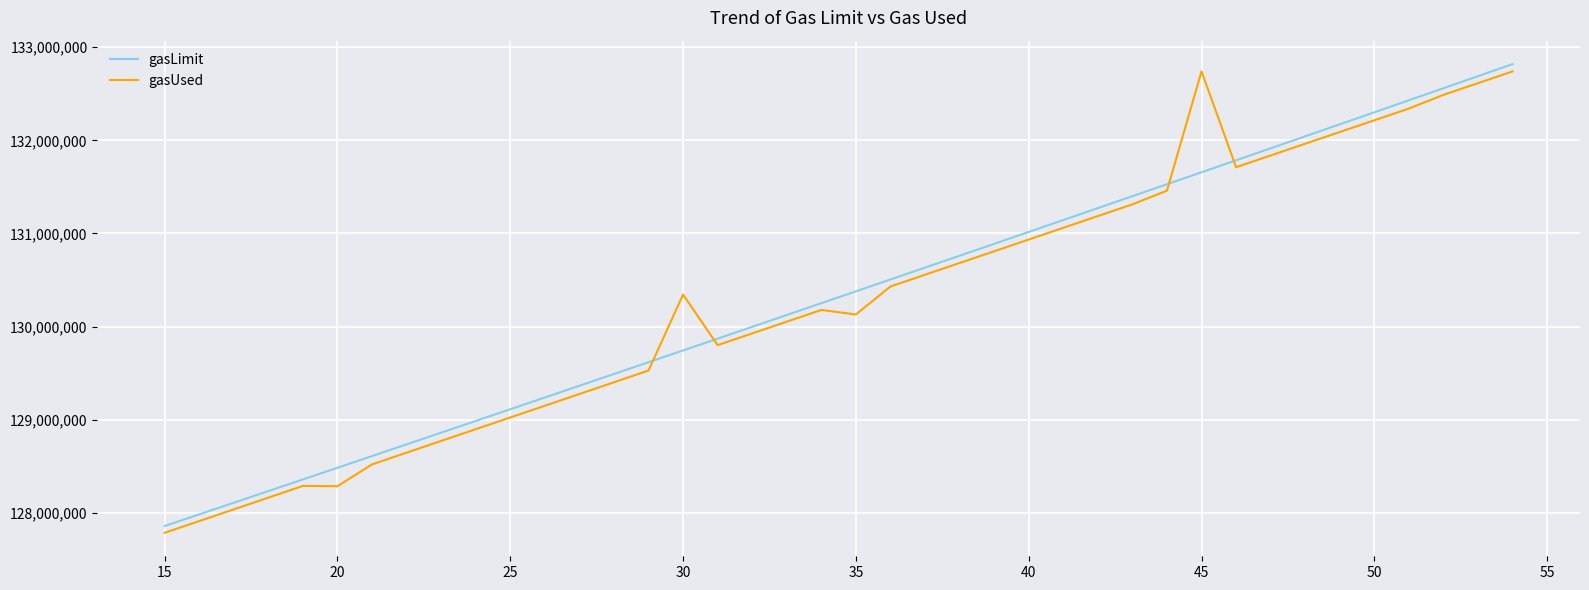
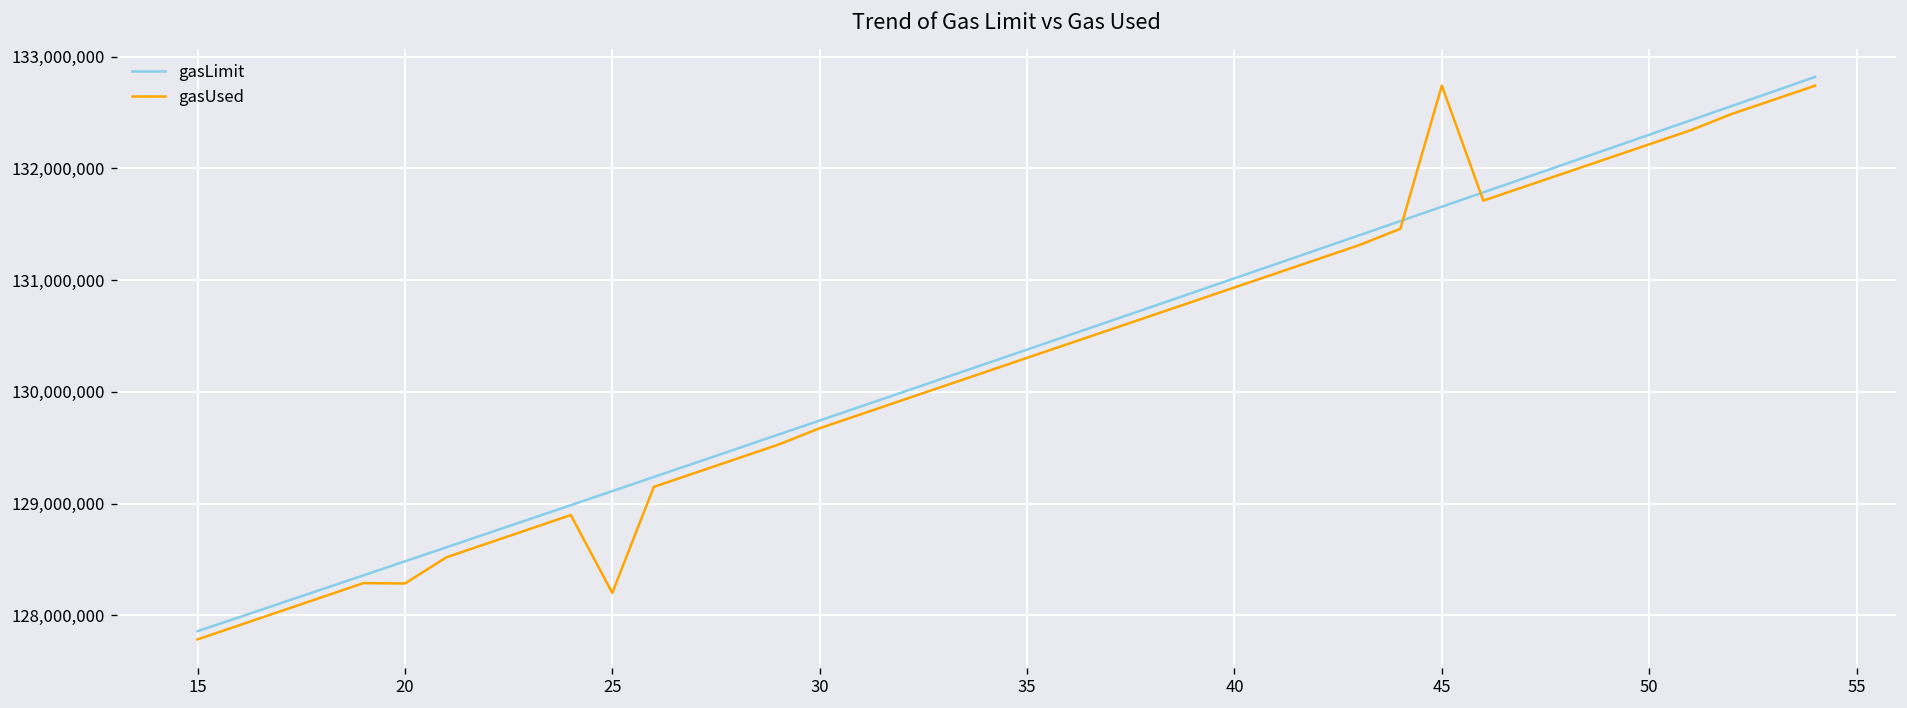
gasUsed, 25: 129,000,000 -> 128,200,000
gasUsed, 30: 130,300,000 -> 129,700,000
gasUsed, 35: 130,100,000 -> 130,300,000
